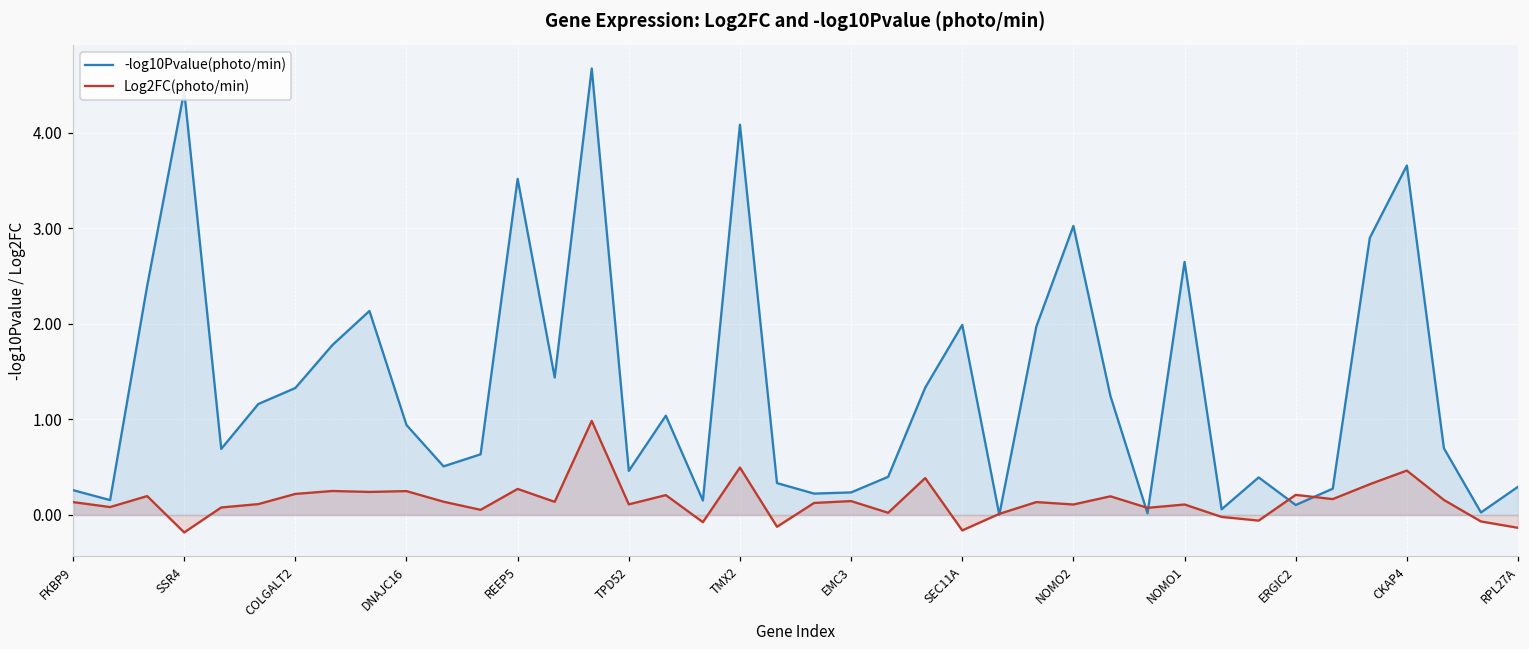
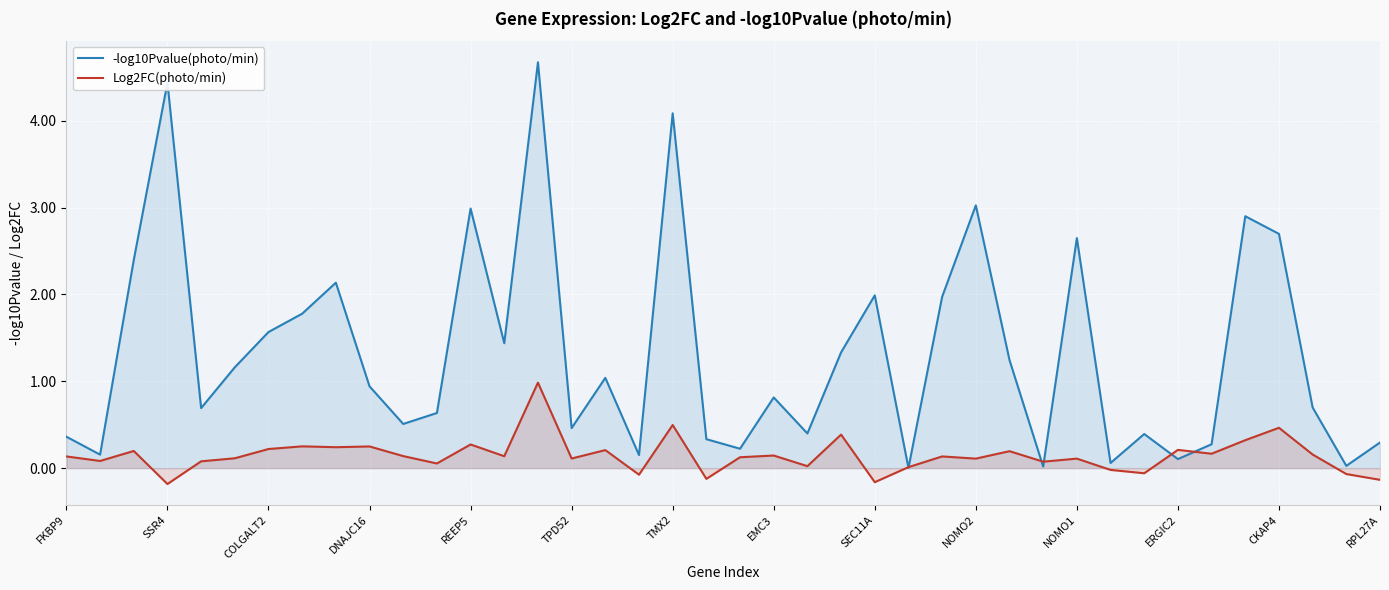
-log10Pvalue(photo/min), FKBP9: 0.3 -> 0.4
-log10Pvalue(photo/min), COLGALT2: 1.3 -> 1.6
-log10Pvalue(photo/min), REEP5: 3.5 -> 3.0
-log10Pvalue(photo/min), EMC3: 0.2 -> 0.8
-log10Pvalue(photo/min), CKAP4: 3.7 -> 2.7
